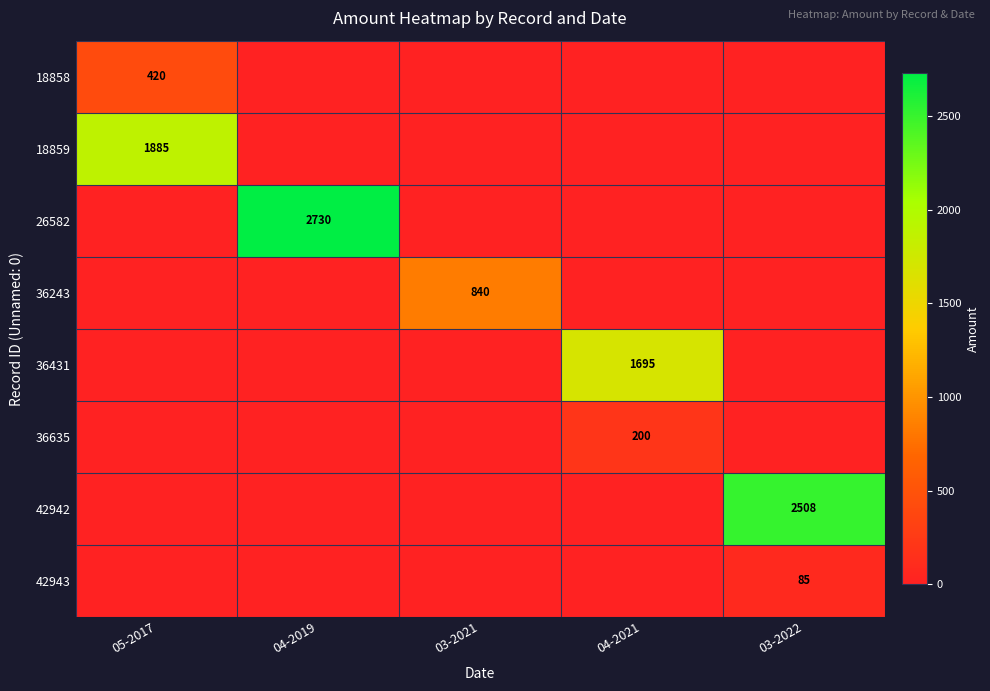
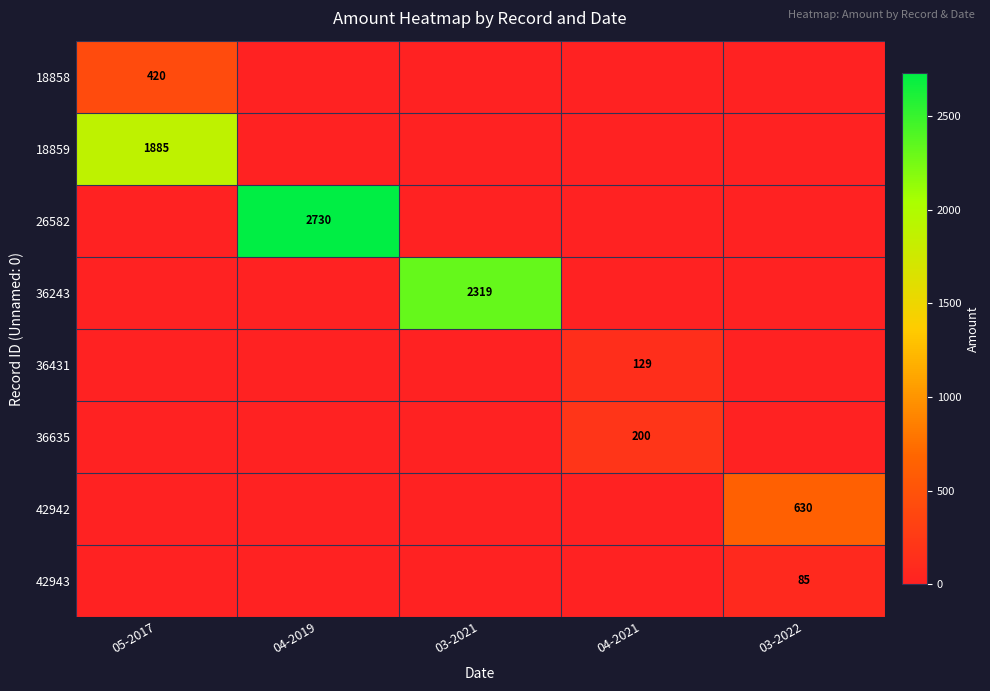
36243, 03-2021: 840 -> 2319
36431, 04-2021: 1695 -> 129
42942, 03-2022: 2508 -> 630
